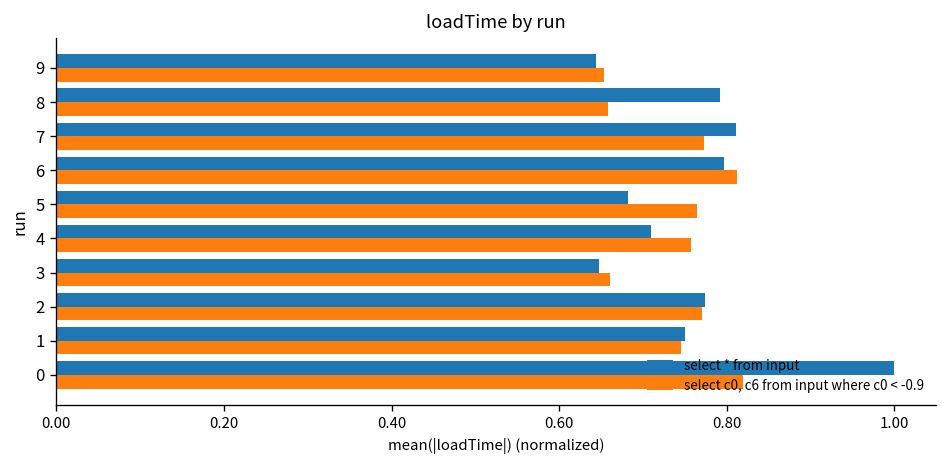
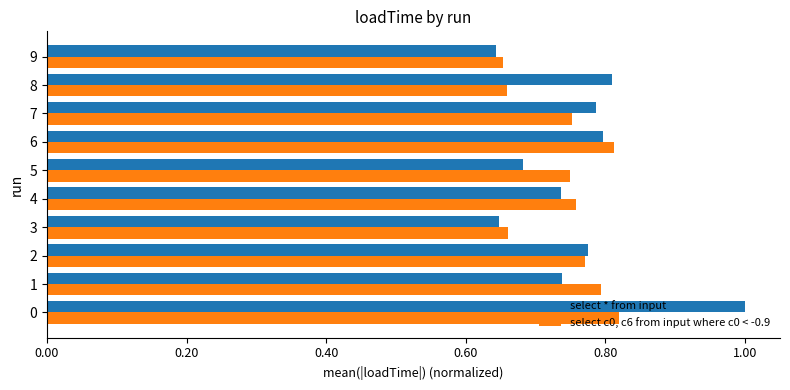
select * from input, 8: 0.79 -> 0.81
select * from input, 7: 0.81 -> 0.79
select c0, c6 from input where c0 < -0.9, 7: 0.77 -> 0.75
select c0, c6 from input where c0 < -0.9, 5: 0.76 -> 0.75
select * from input, 4: 0.71 -> 0.74
select * from input, 1: 0.75 -> 0.74
select c0, c6 from input where c0 < -0.9, 1: 0.75 -> 0.79
